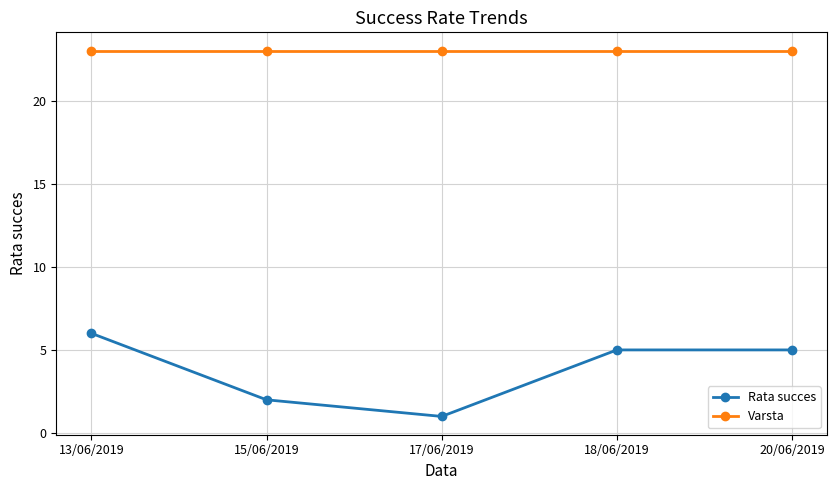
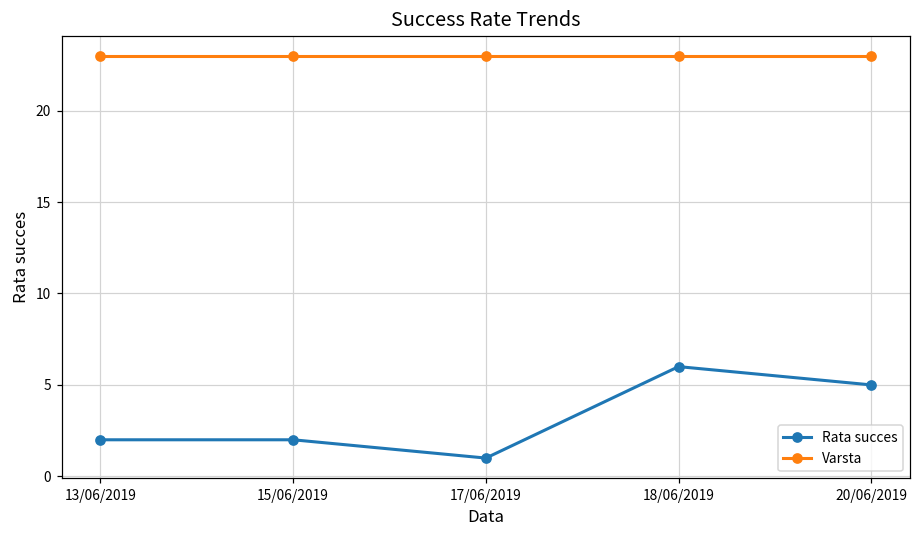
Rata succes, 13/06/2019: 6 -> 2
Rata succes, 18/06/2019: 5 -> 6
